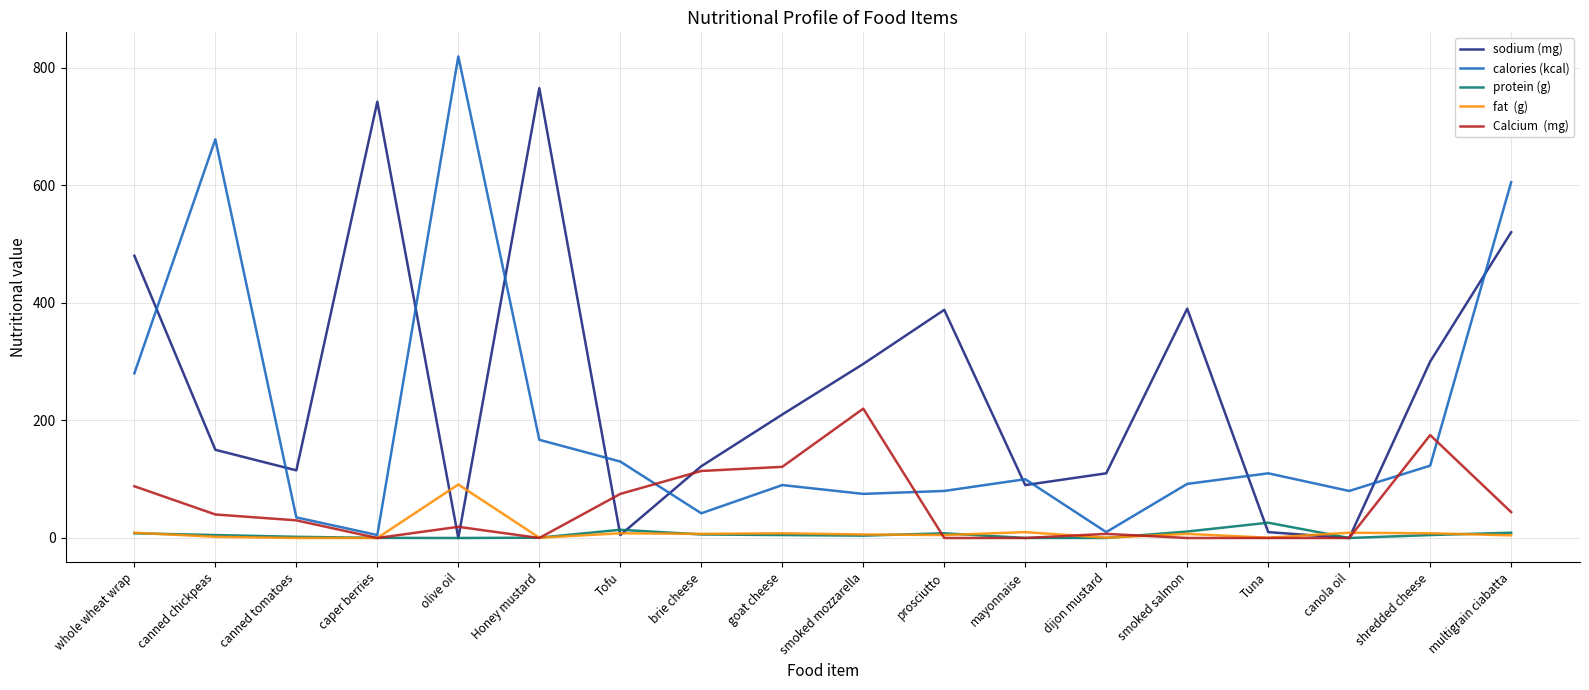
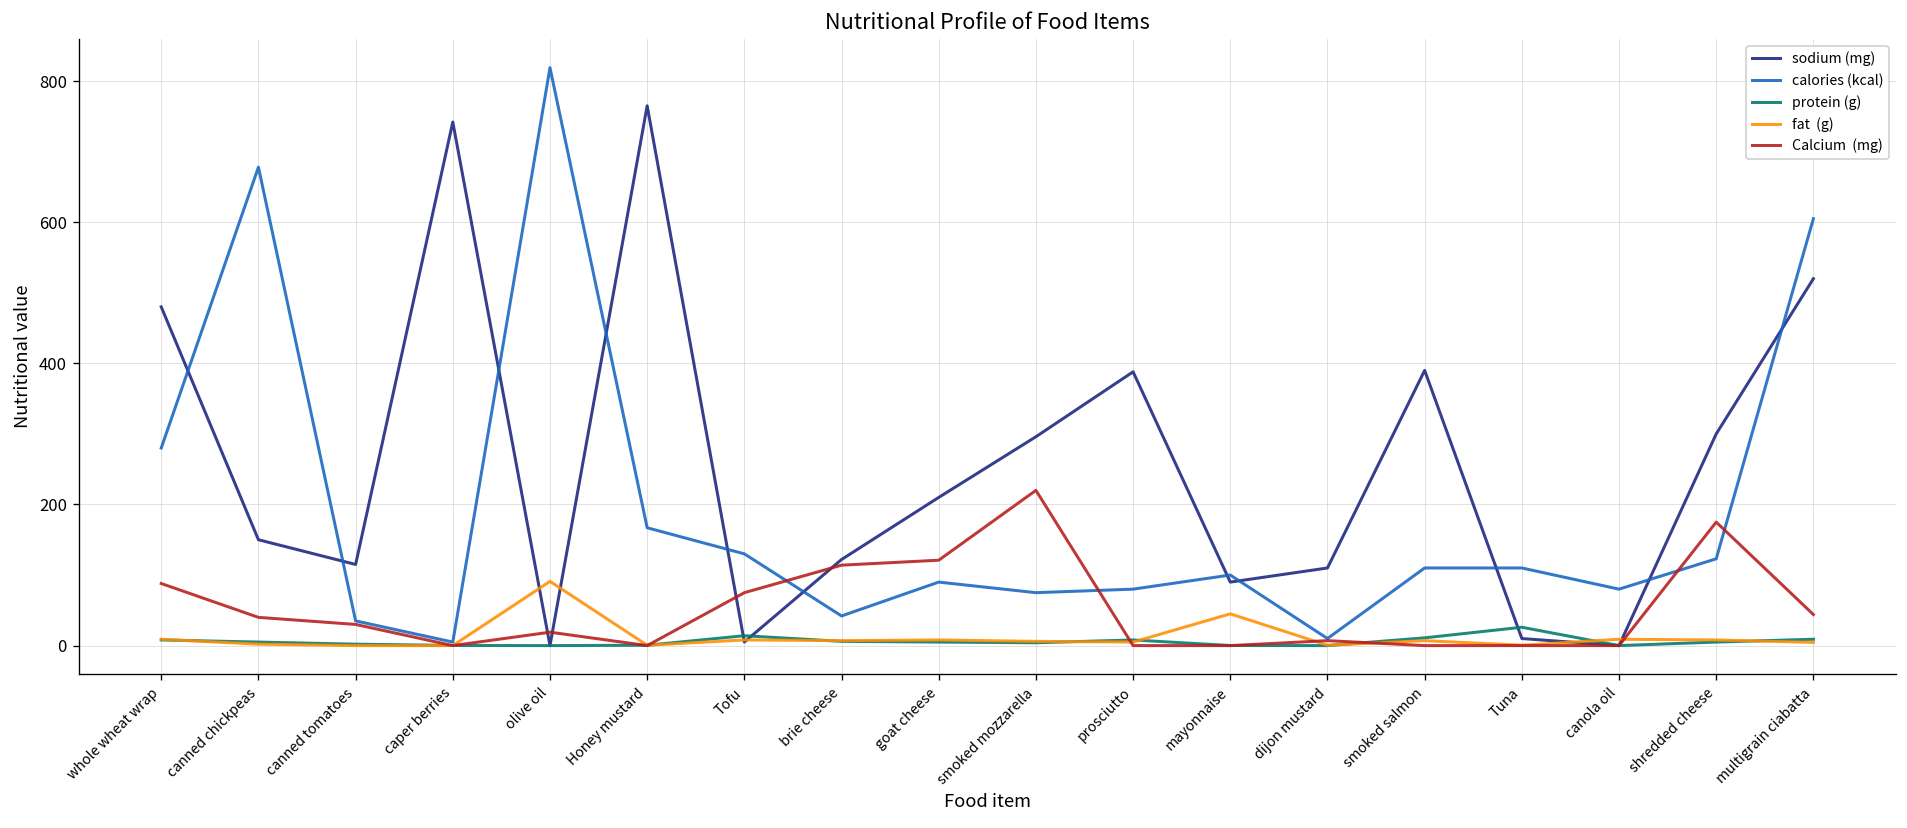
fat (g), mayonnaise: 10 -> 50
calories (kcal), smoked salmon: 90 -> 110
